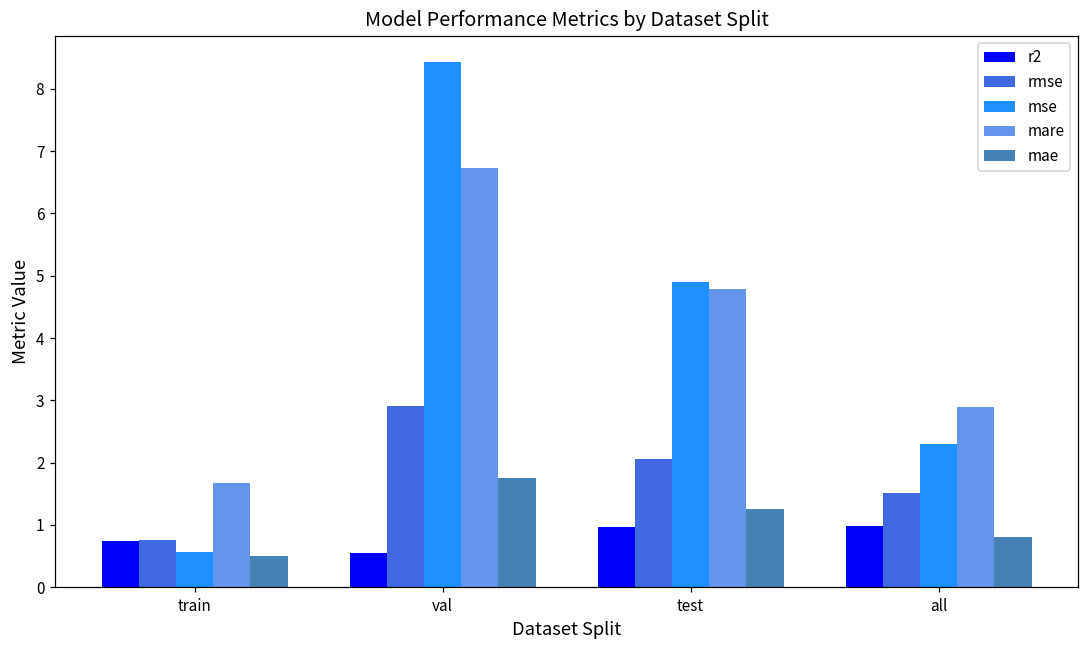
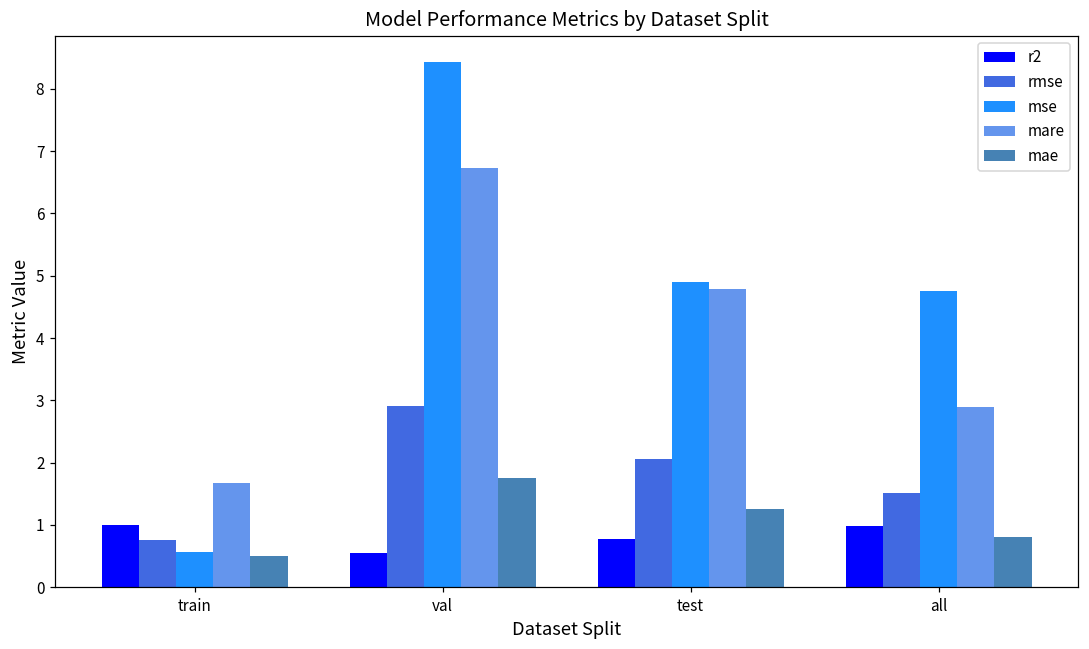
r2, train: 0.7 -> 1.0
r2, test: 1.0 -> 0.8
mse, all: 2.3 -> 4.8
